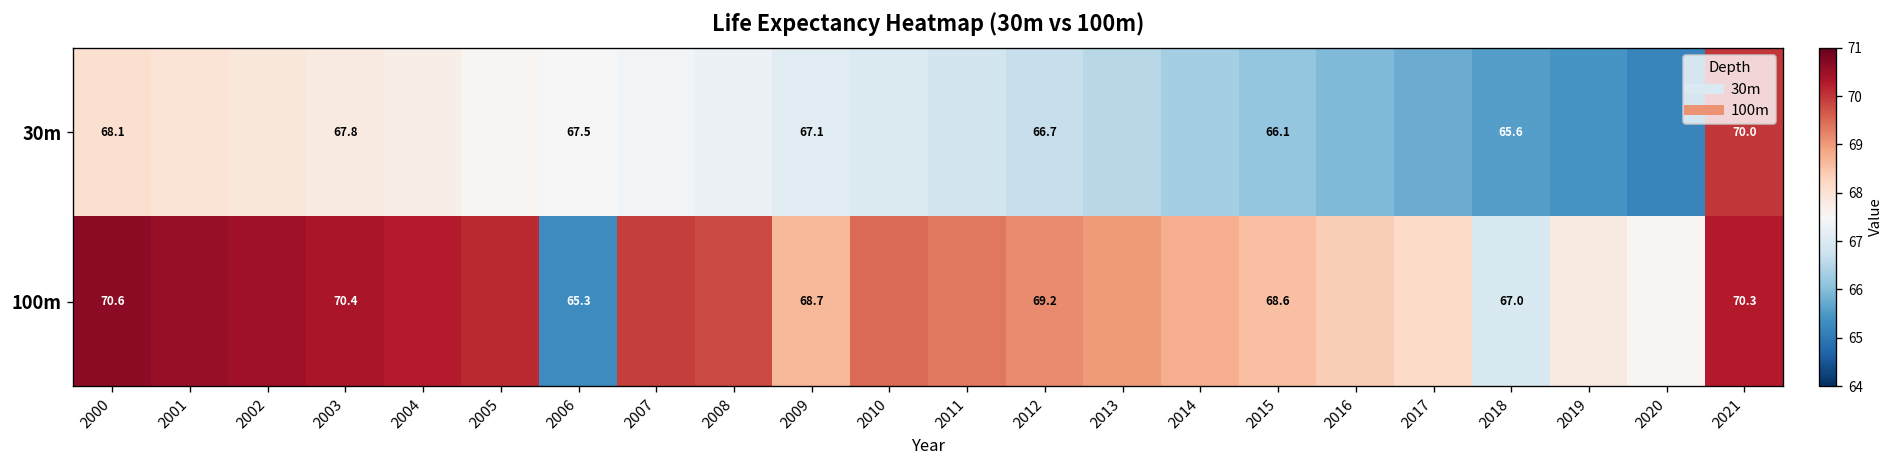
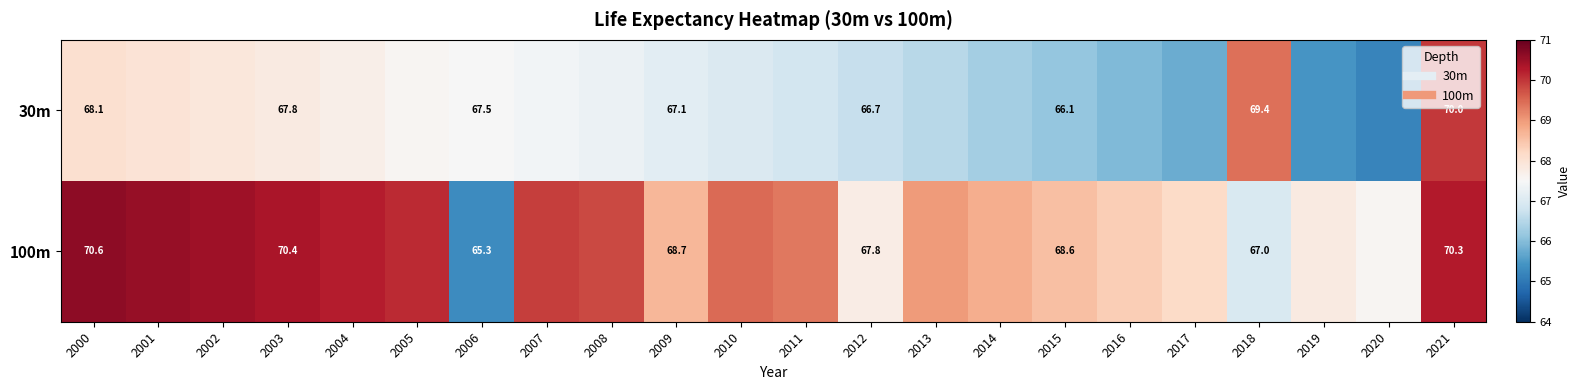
30m, 2018: 65.6 -> 69.4
100m, 2012: 69.2 -> 67.8
